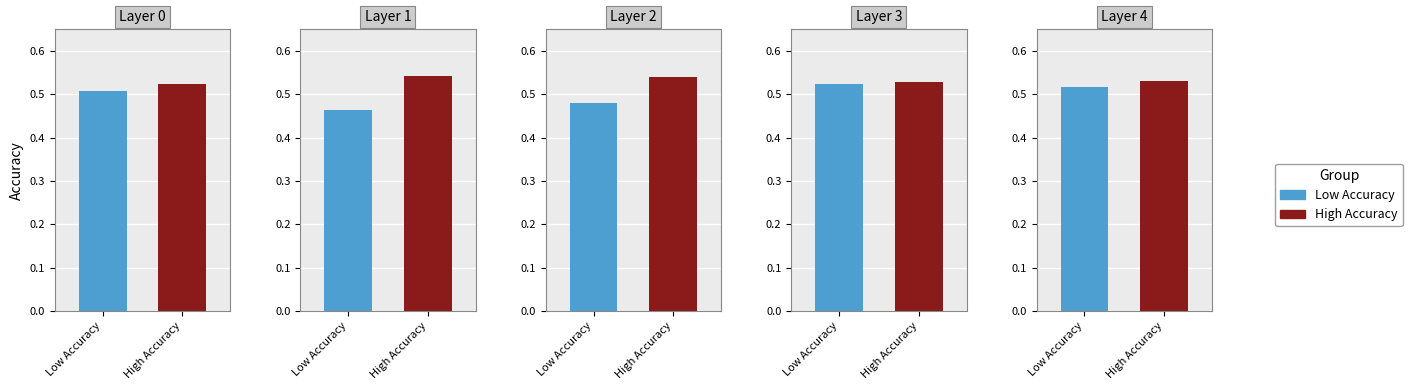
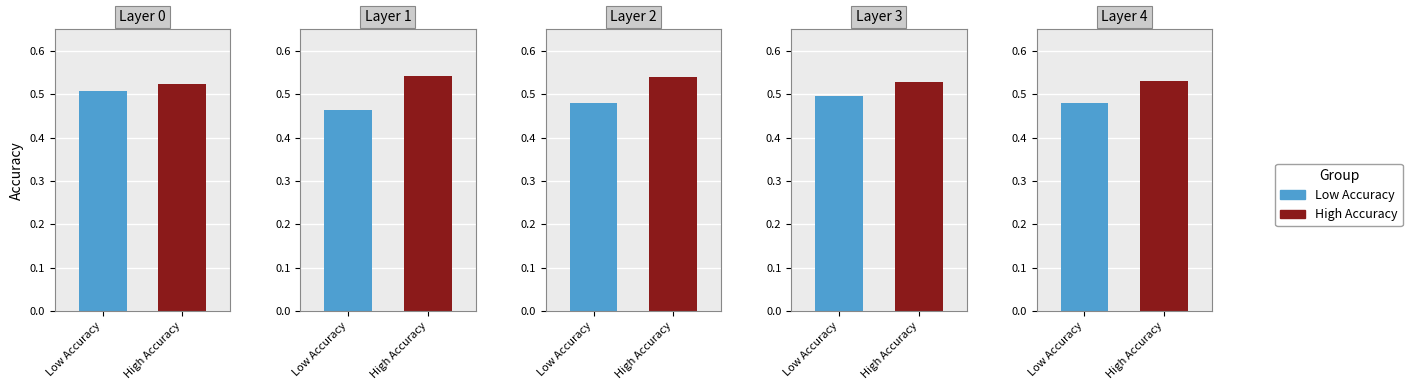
Layer 3, Low Accuracy: 0.52 -> 0.50
Layer 4, Low Accuracy: 0.52 -> 0.48
